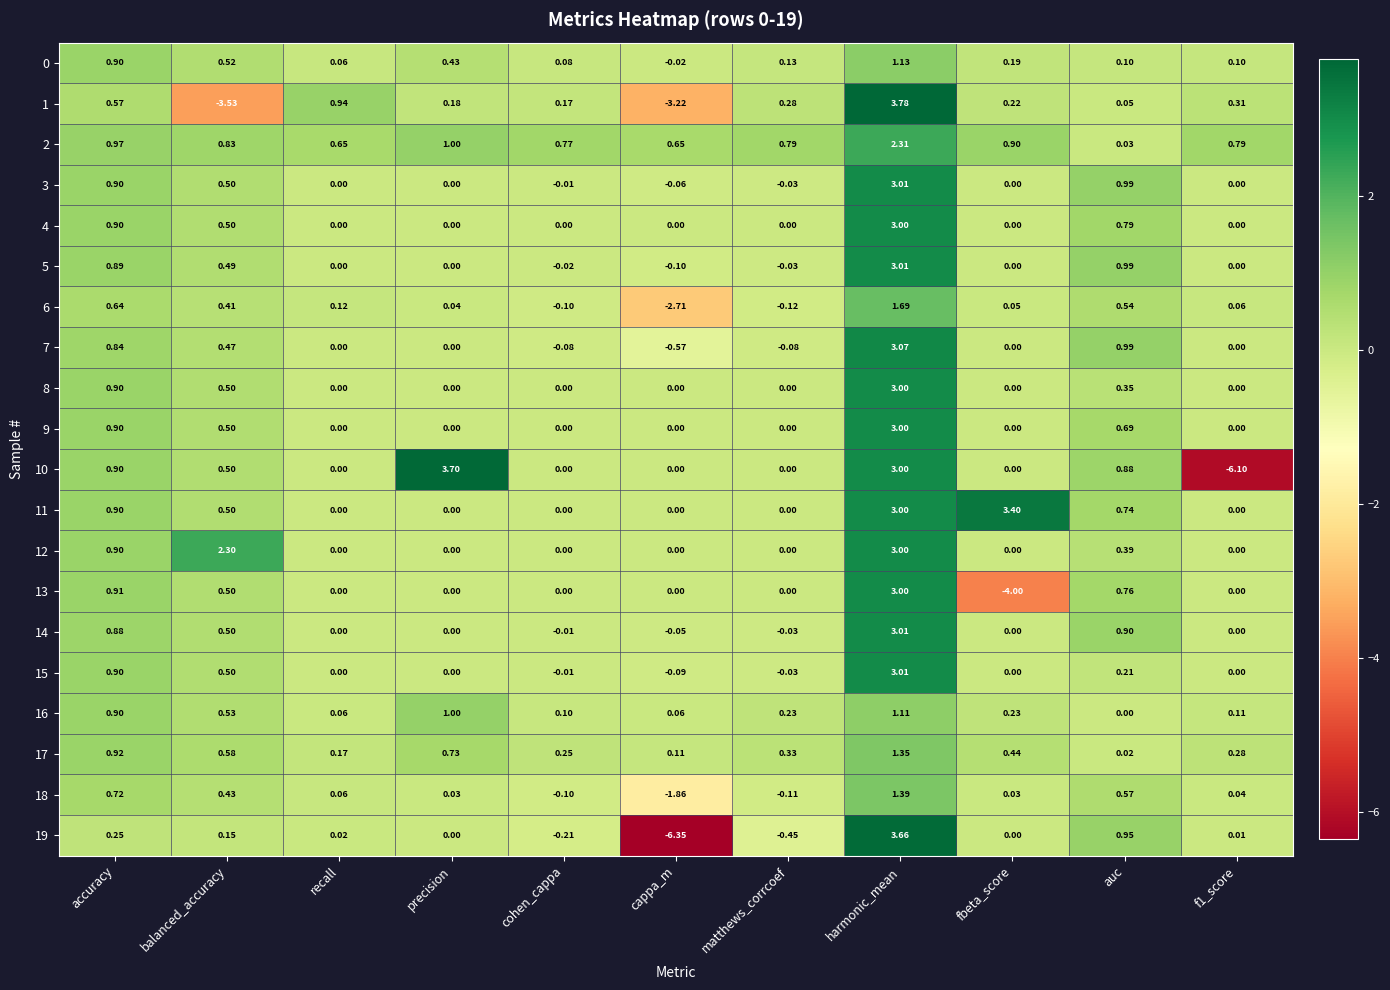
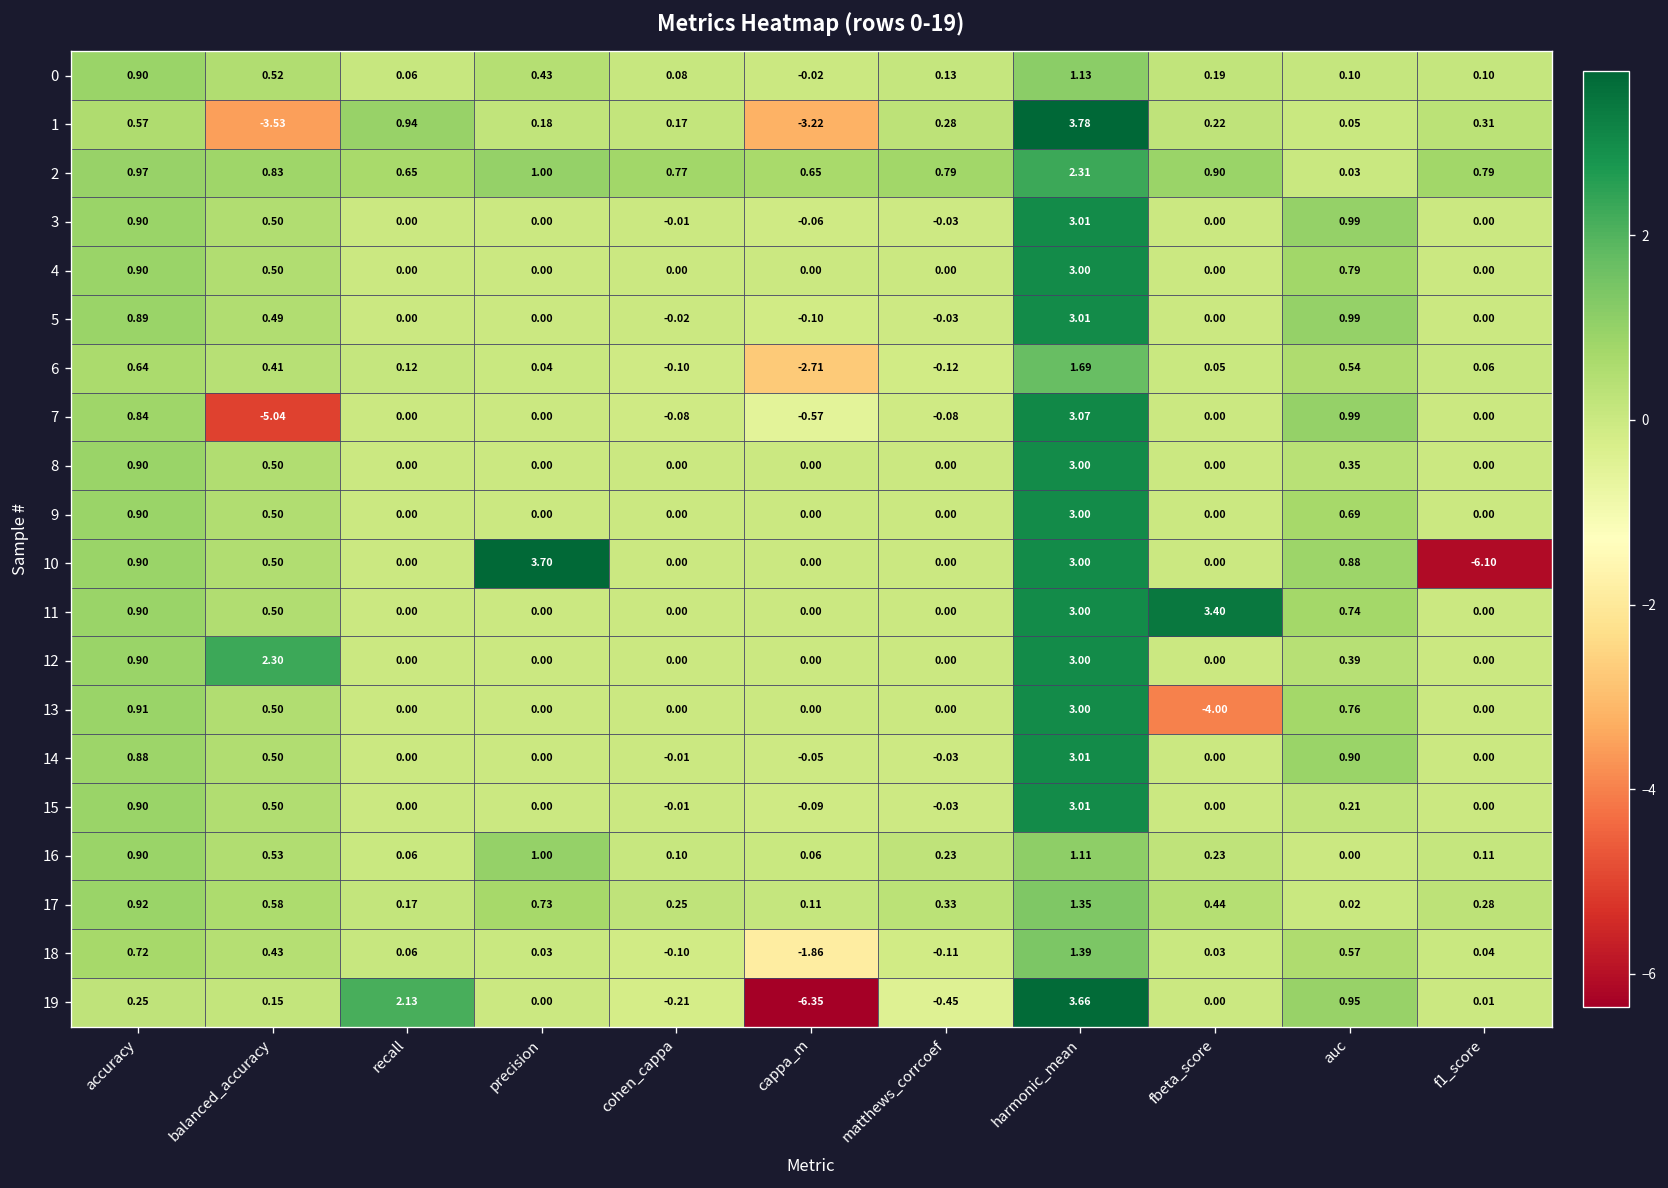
7, balanced_accuracy: 0.47 -> -5.04
19, recall: 0.02 -> 2.13
